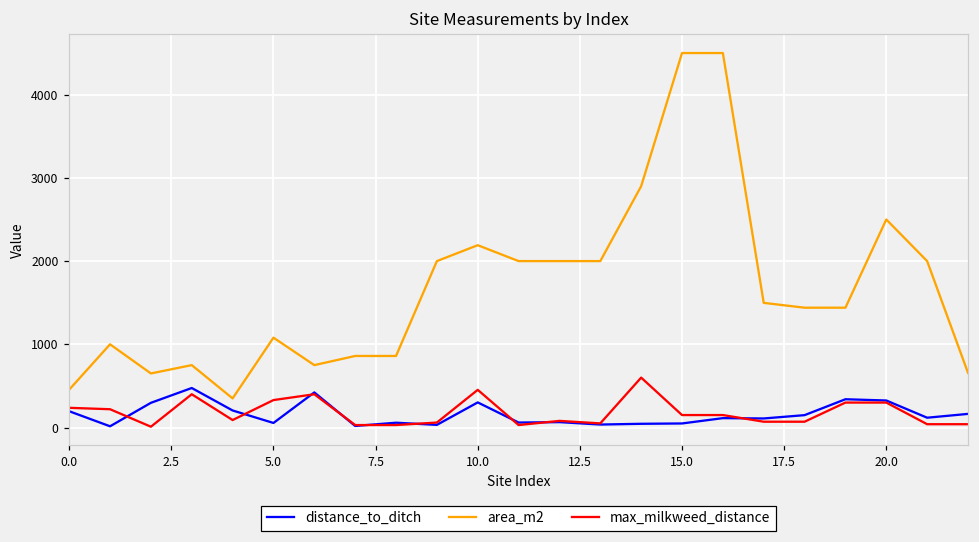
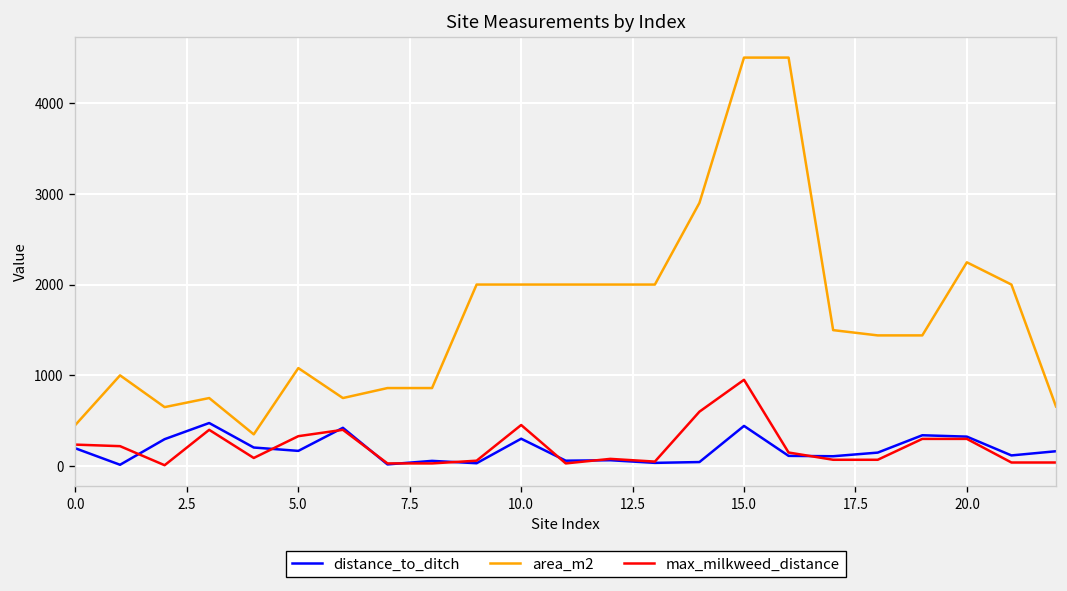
distance_to_ditch, 5.0: 100 -> 200
area_m2, 10.0: 2200 -> 2000
distance_to_ditch, 15.0: 0 -> 400
max_milkweed_distance, 15.0: 200 -> 1000
area_m2, 20.0: 2500 -> 2200
